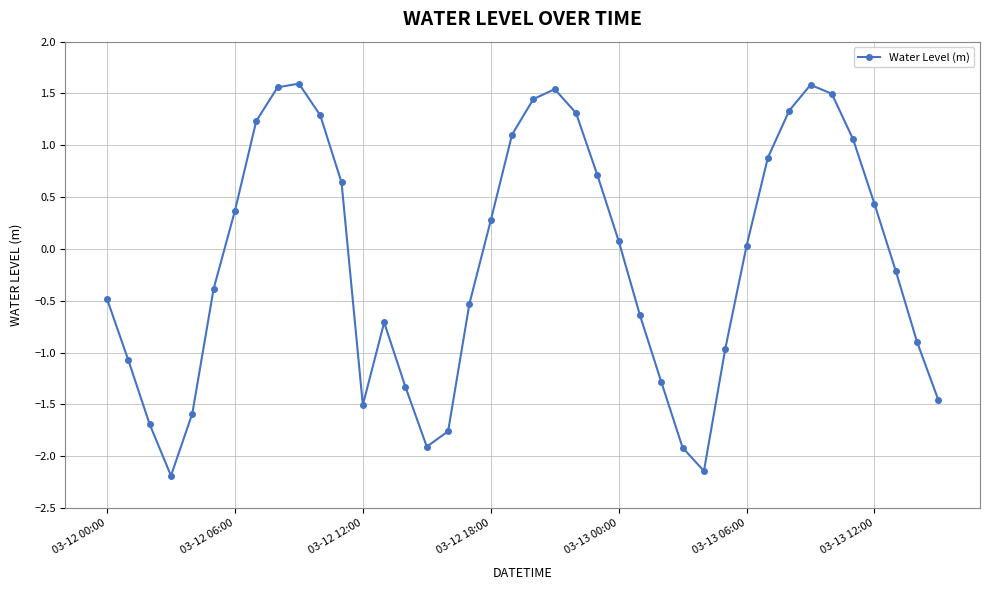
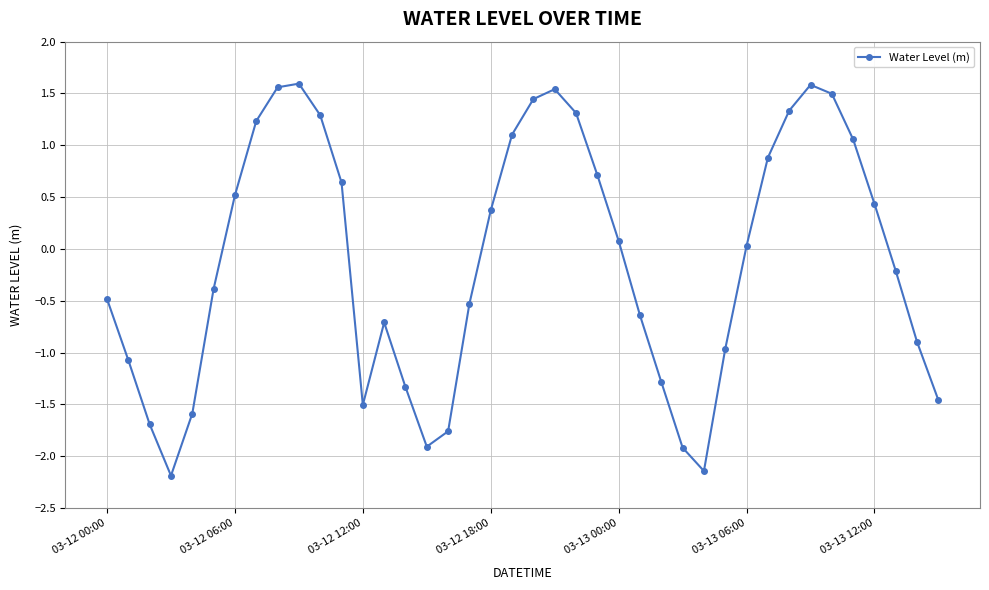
03-12 06:00: 0.37 -> 0.52
03-12 18:00: 0.28 -> 0.37
